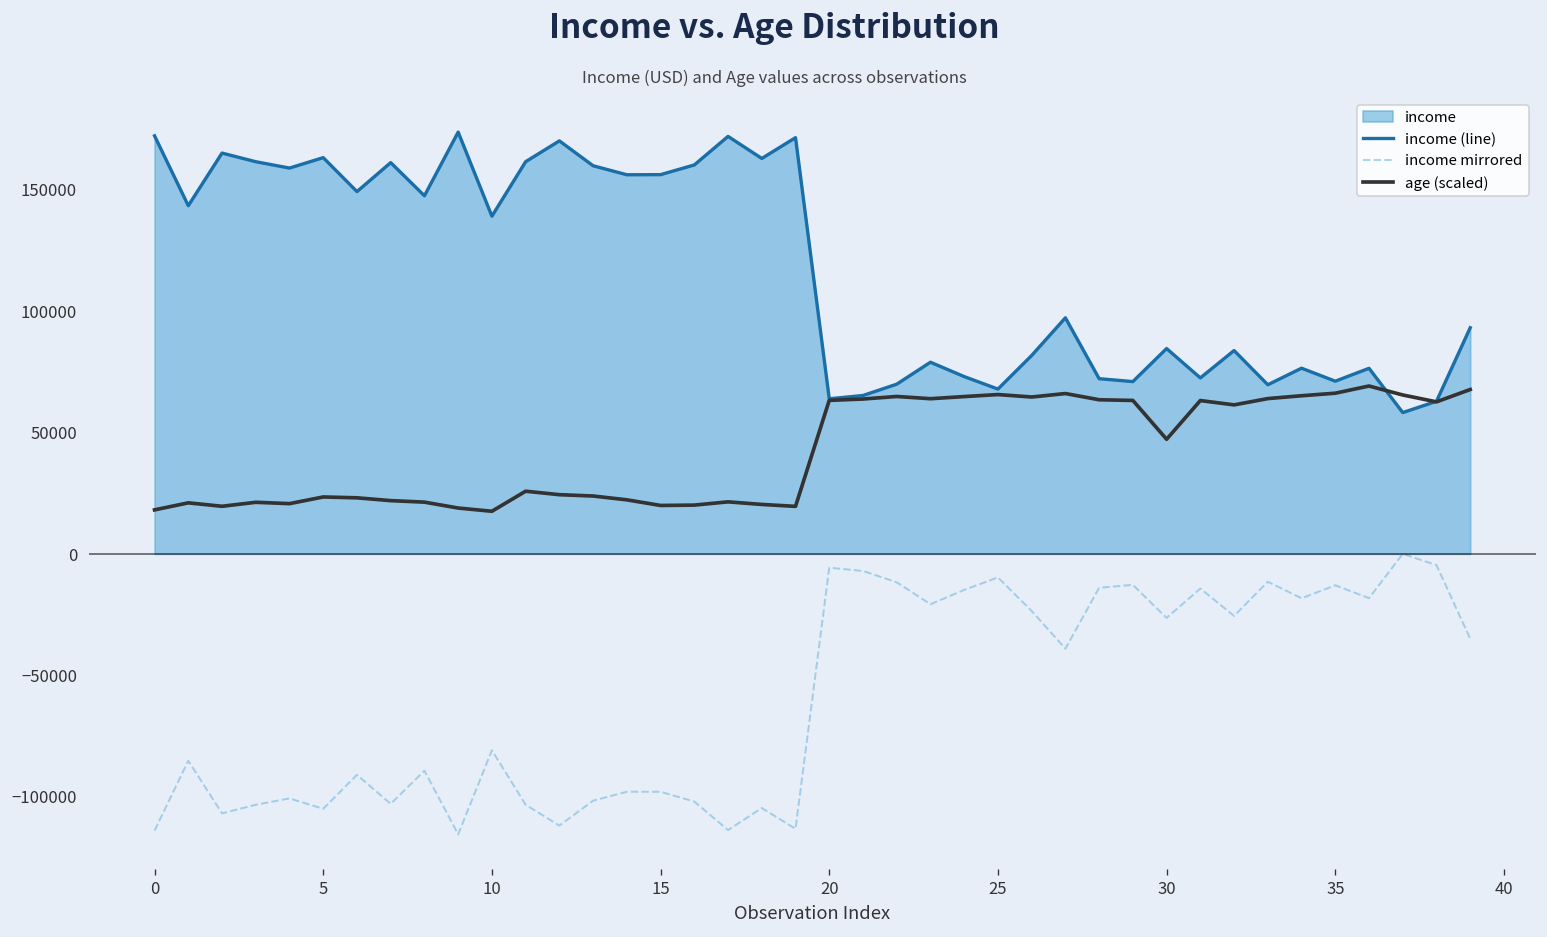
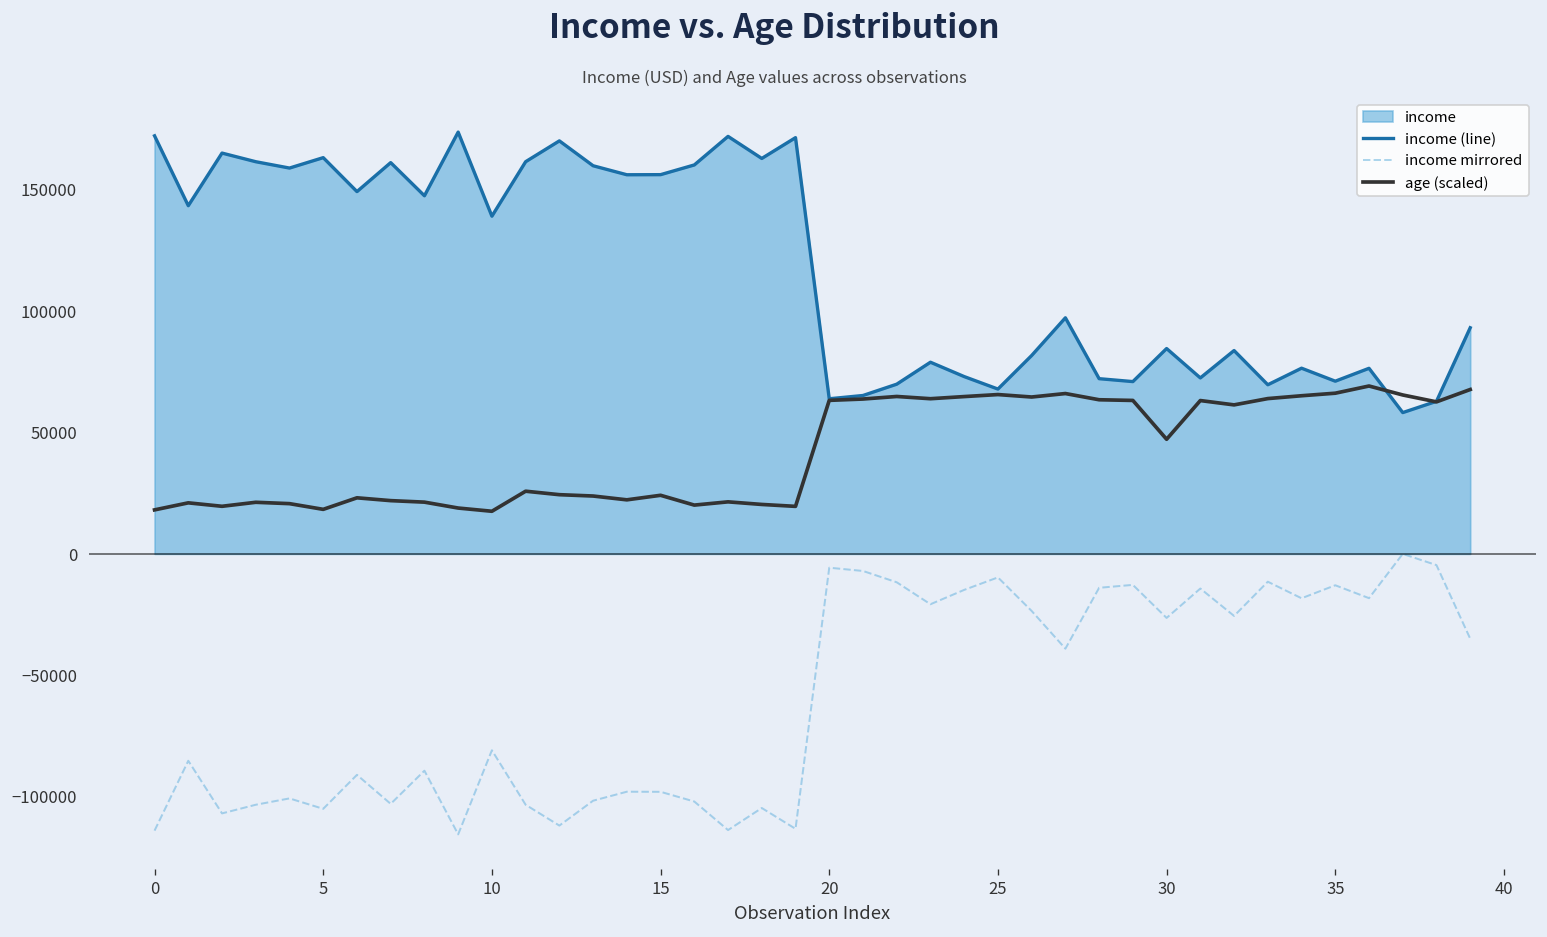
age (scaled), 5: 23000 -> 18000
age (scaled), 15: 20000 -> 24000
